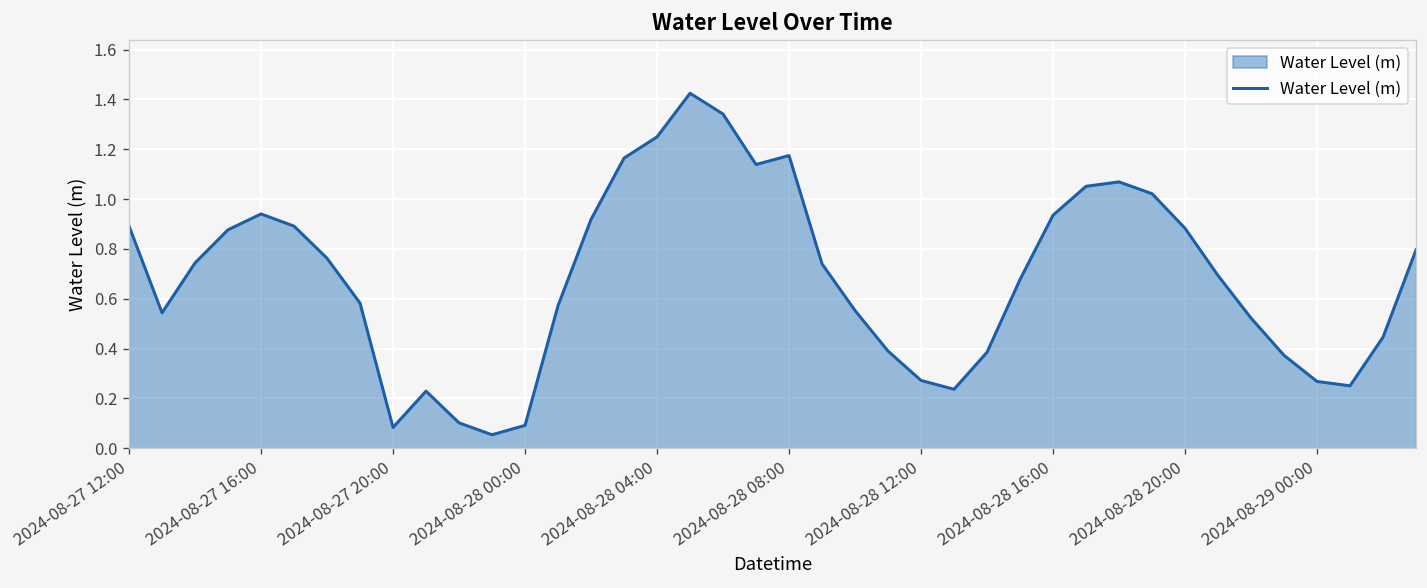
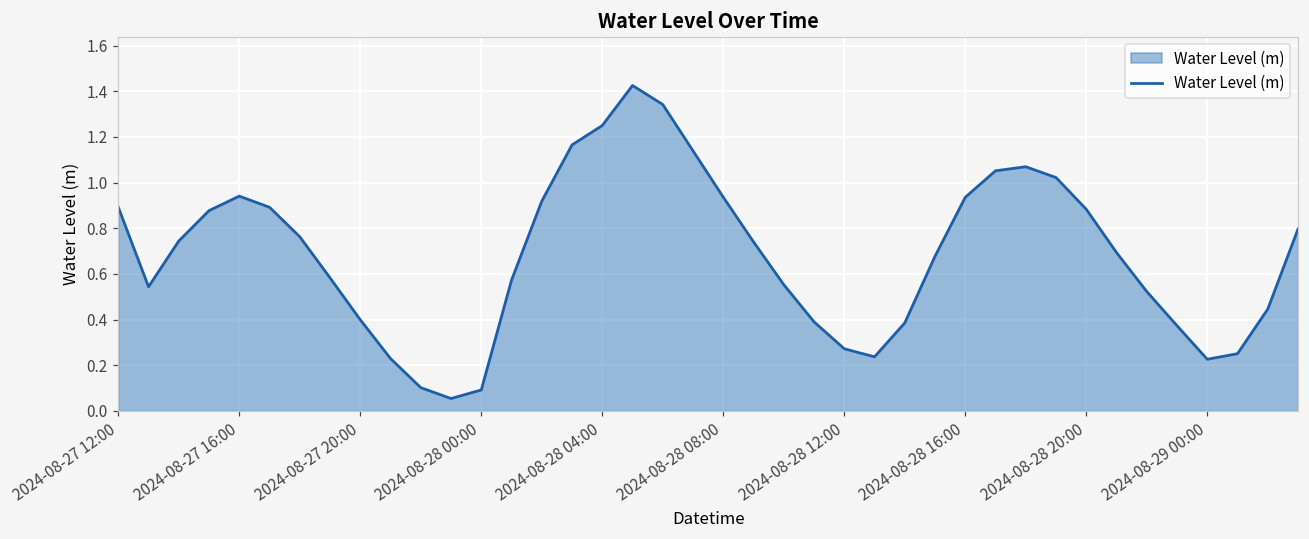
2024-08-27 20:00: 0.08 -> 0.40
2024-08-28 08:00: 1.18 -> 0.94
2024-08-29 00:00: 0.27 -> 0.23
